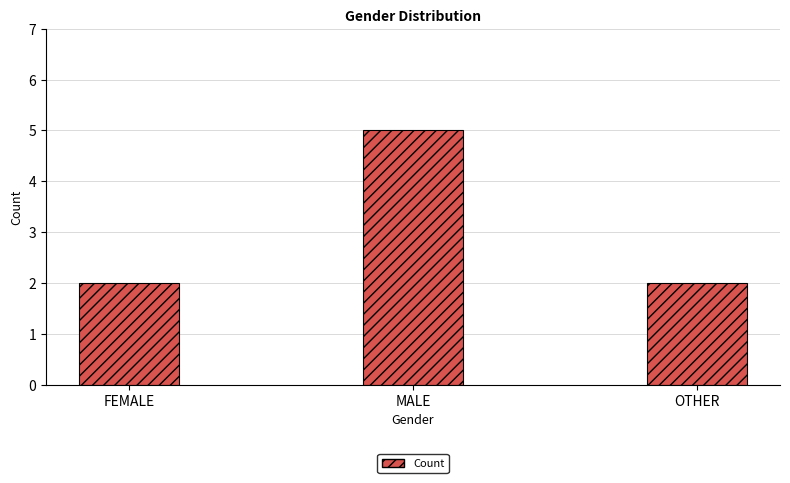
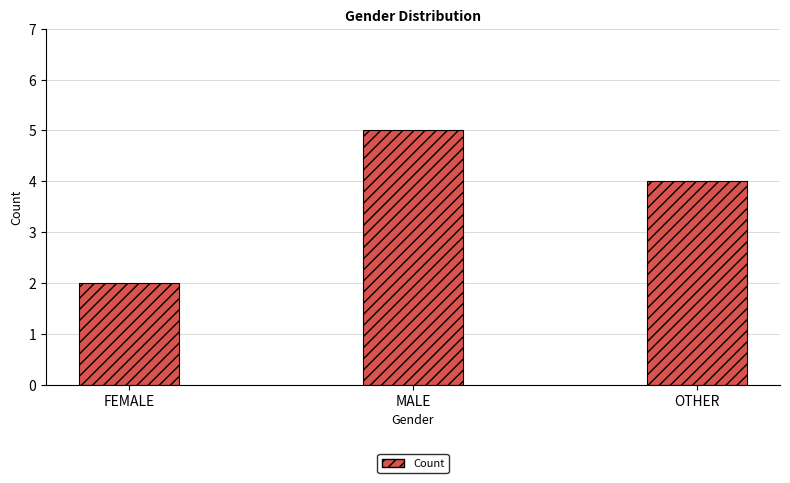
OTHER: 2 -> 4
